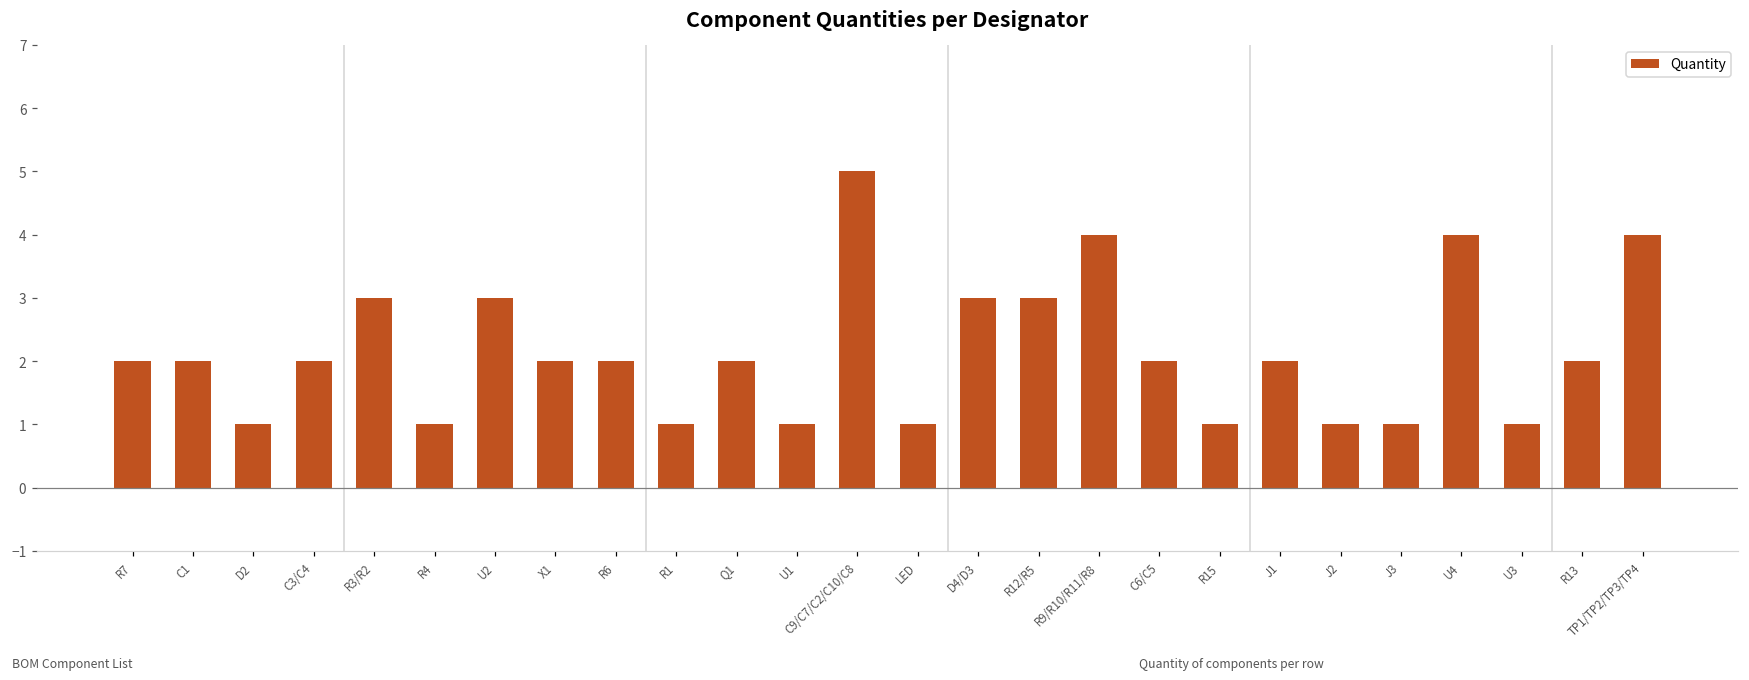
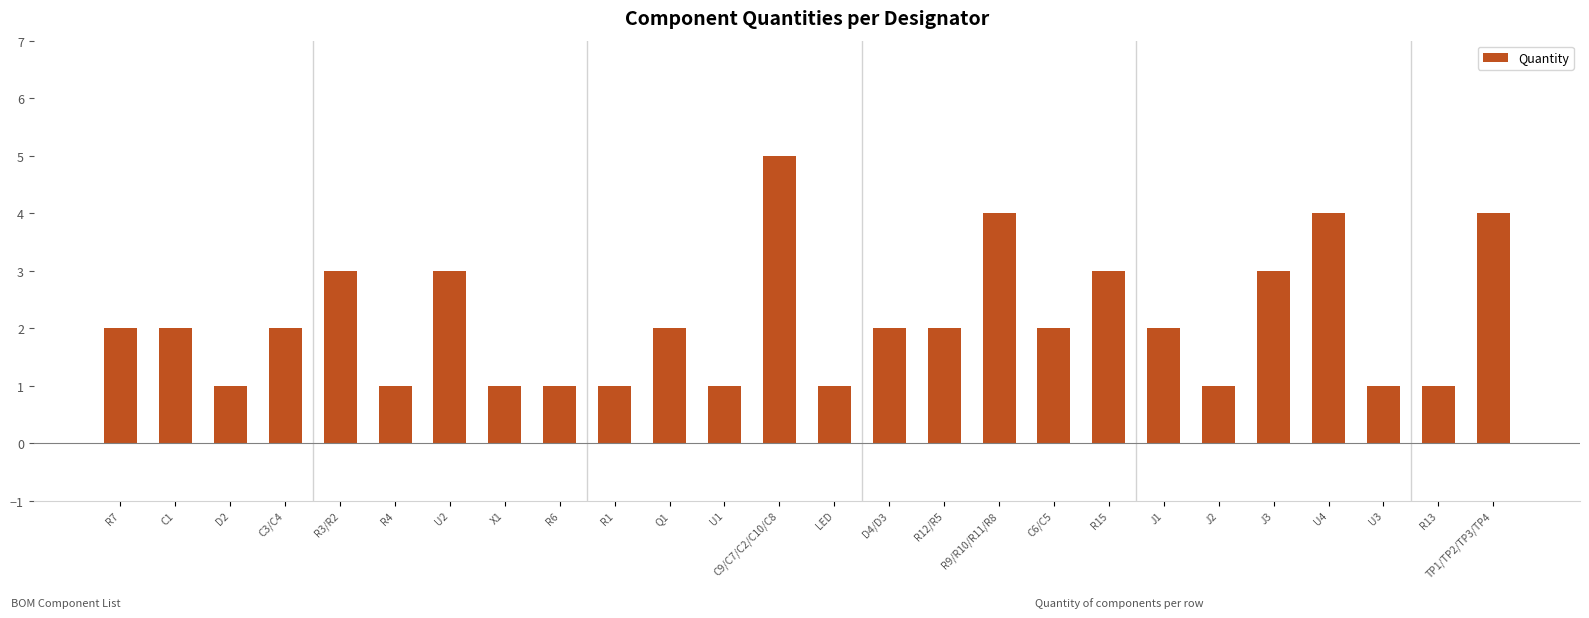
X1: 2 -> 1
R6: 2 -> 1
D4/D3: 3 -> 2
R12/R5: 3 -> 2
R15: 1 -> 3
J3: 1 -> 3
R13: 2 -> 1
